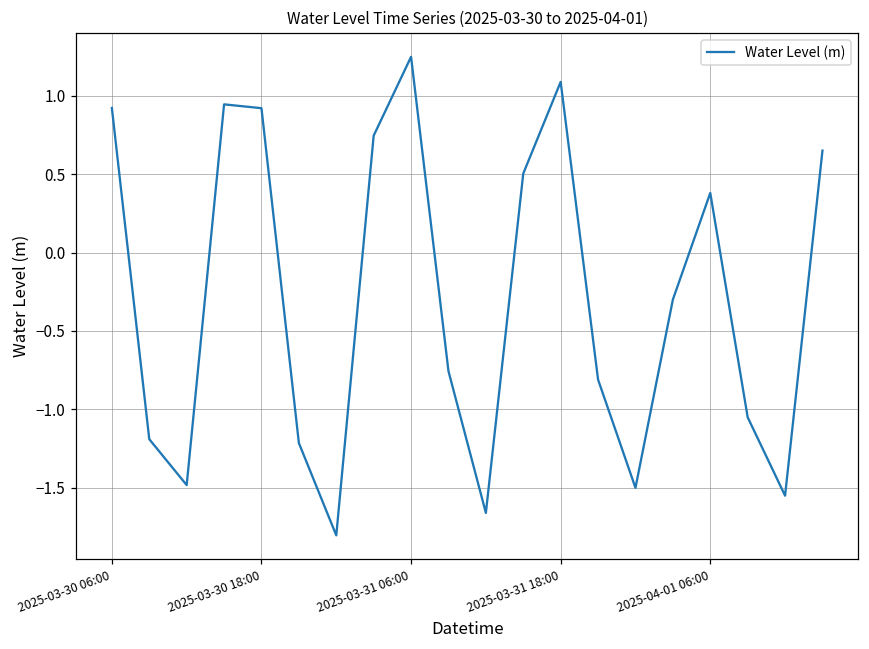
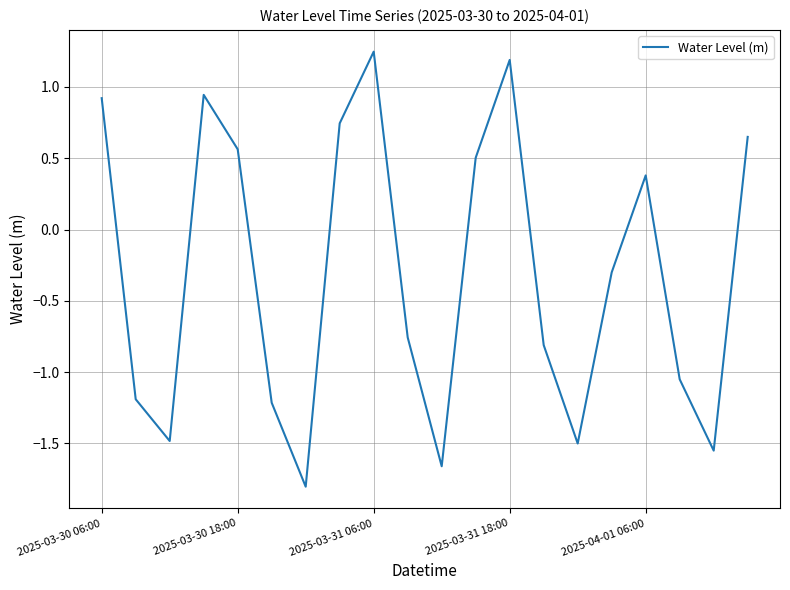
2025-03-30 18:00: 0.92 -> 0.56
2025-03-31 18:00: 1.09 -> 1.19
